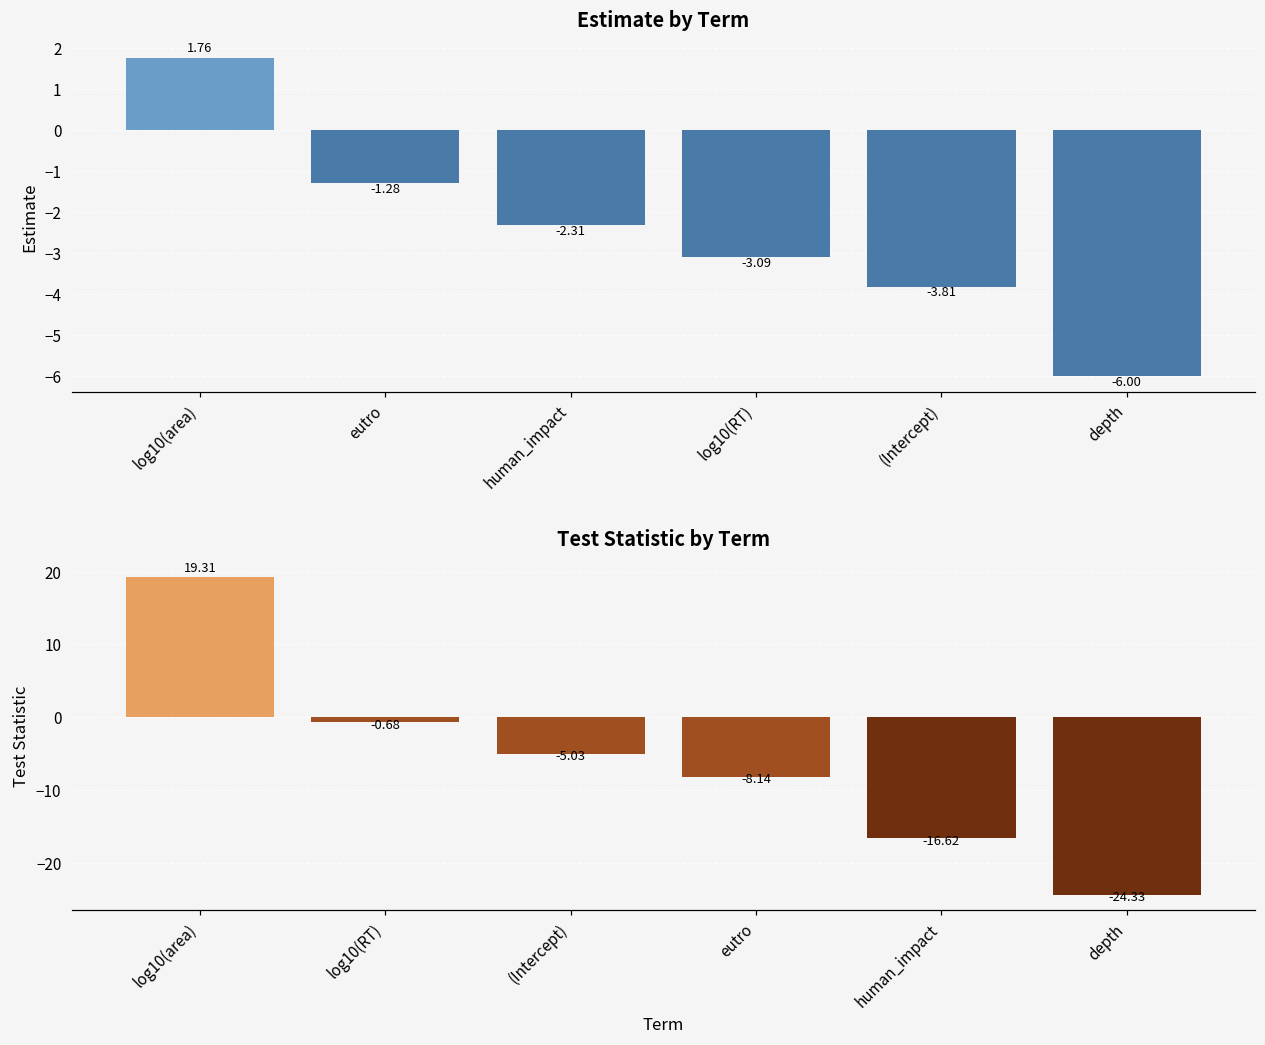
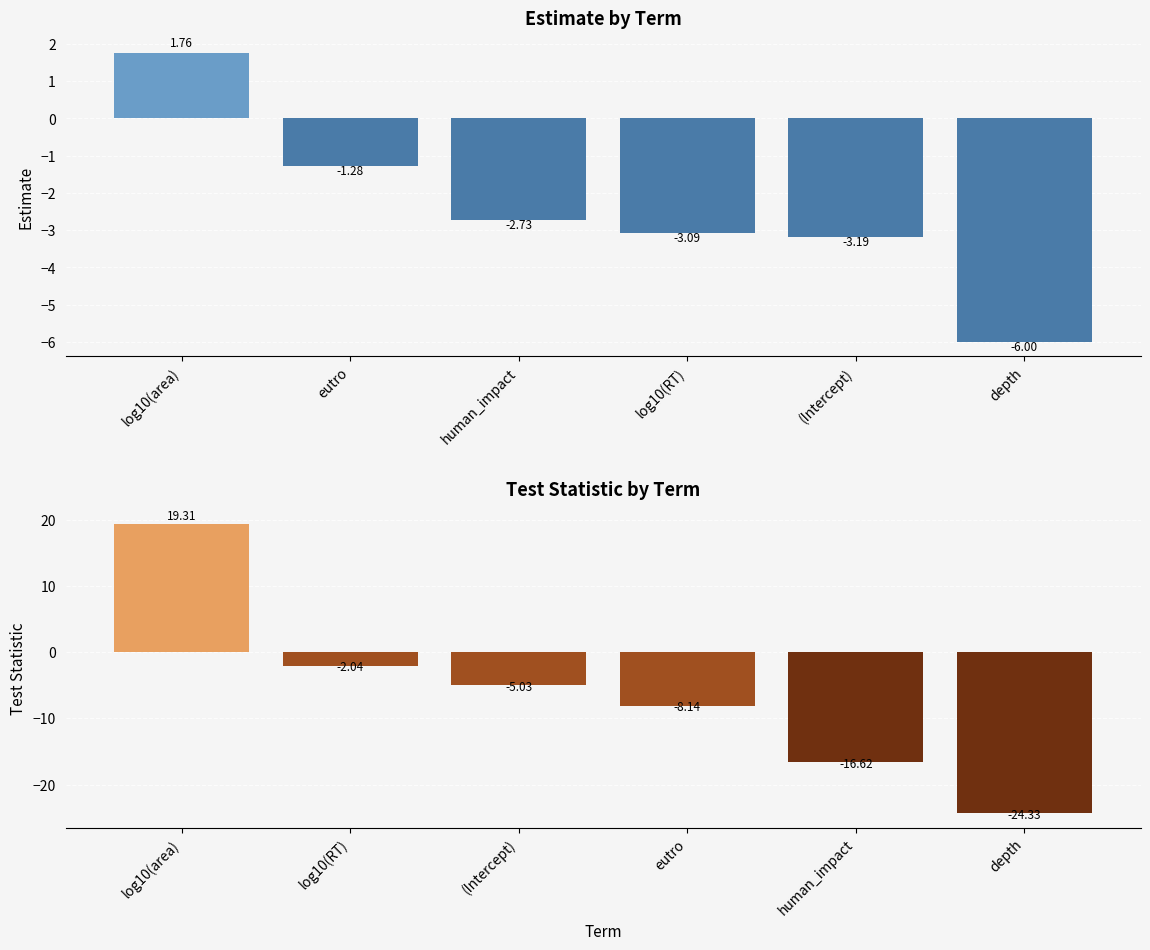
Estimate by Term, human_impact: -2.31 -> -2.73
Estimate by Term, (Intercept): -3.81 -> -3.19
Test Statistic by Term, log10(RT): -0.68 -> -2.04
